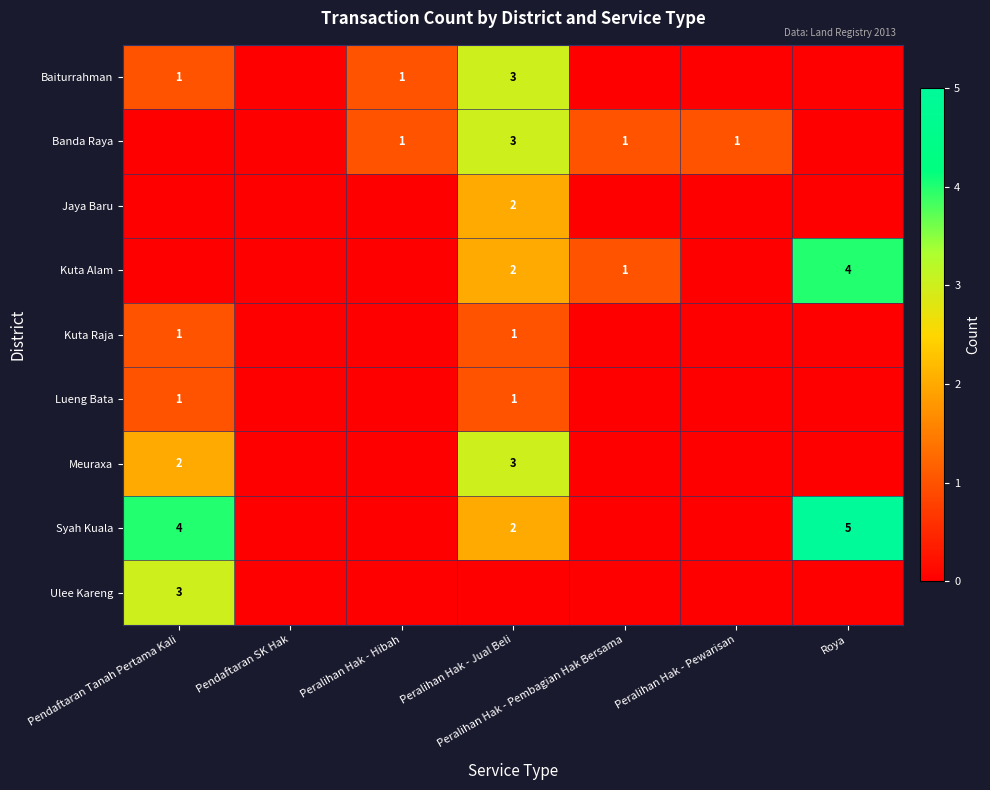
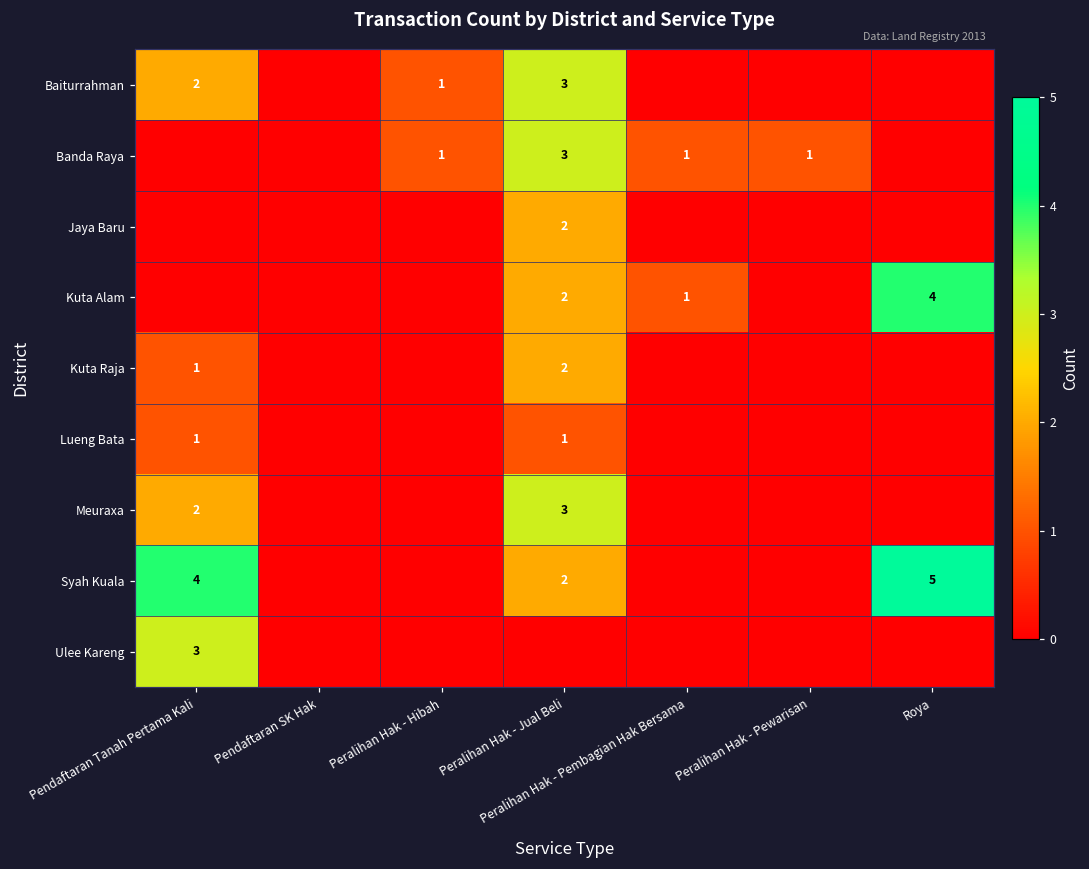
Baiturrahman, Pendaftaran Tanah Pertama Kali: 1 -> 2
Kuta Raja, Peralihan Hak - Jual Beli: 1 -> 2
